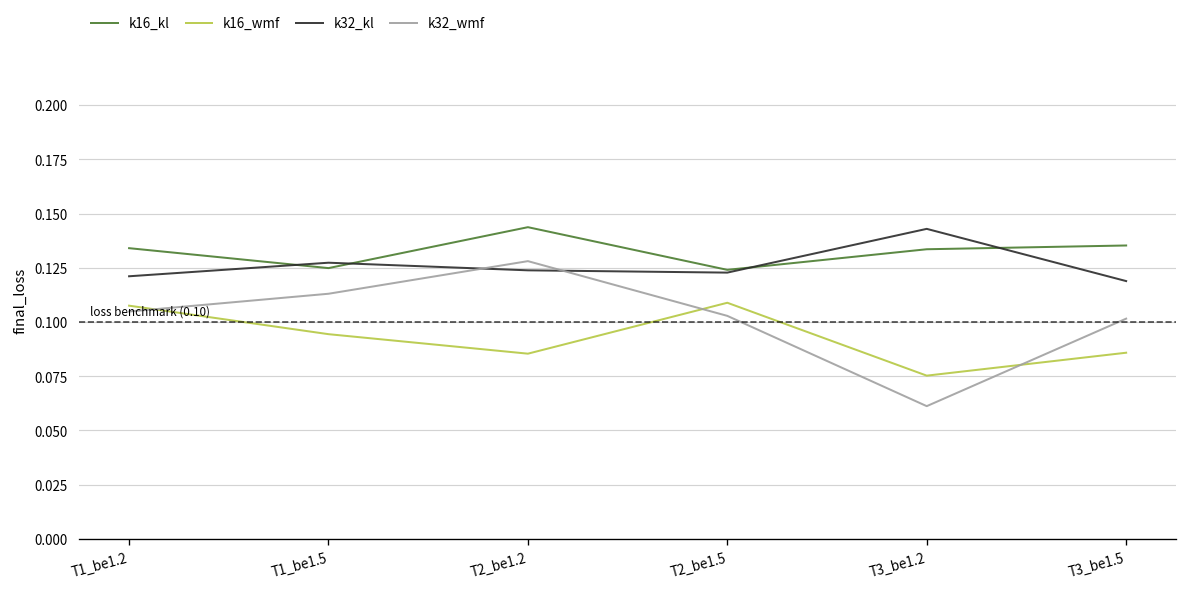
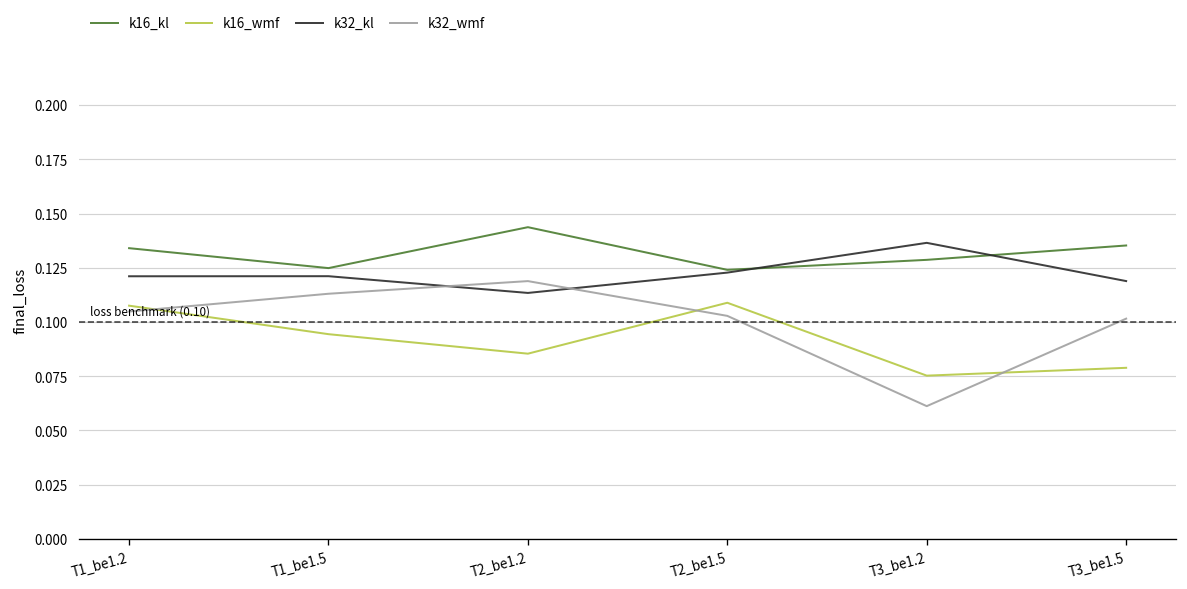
k32_kl, T1_be1.5: 0.127 -> 0.121
k32_kl, T2_be1.2: 0.124 -> 0.113
k32_wmf, T2_be1.2: 0.128 -> 0.119
k16_kl, T3_be1.2: 0.134 -> 0.129
k32_kl, T3_be1.2: 0.143 -> 0.137
k16_wmf, T3_be1.5: 0.086 -> 0.079
